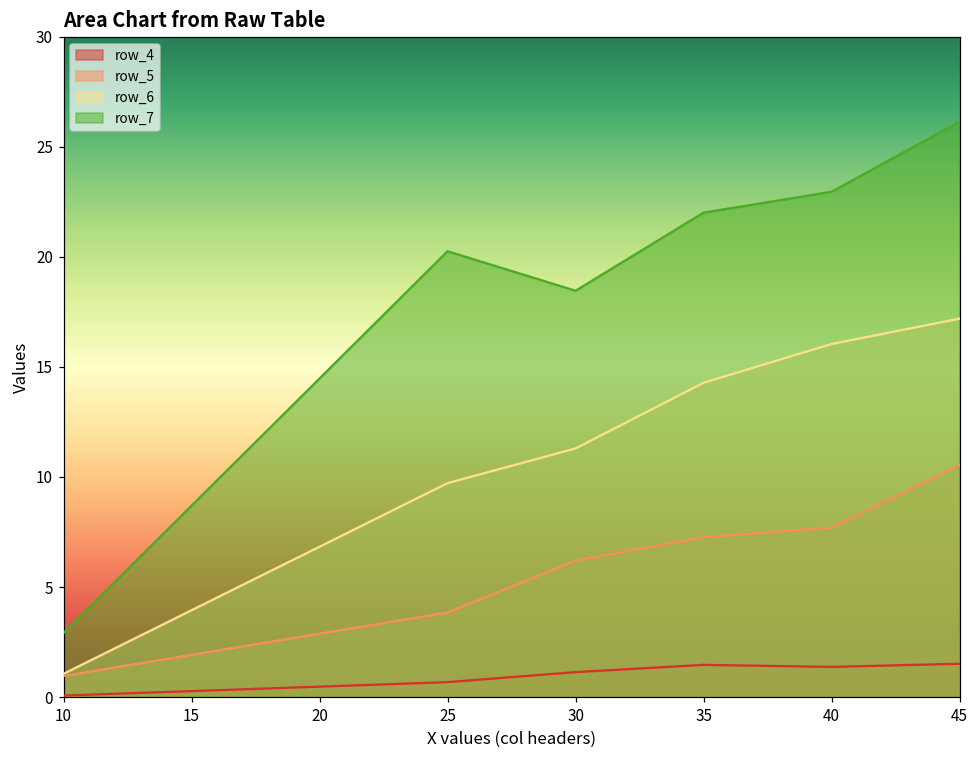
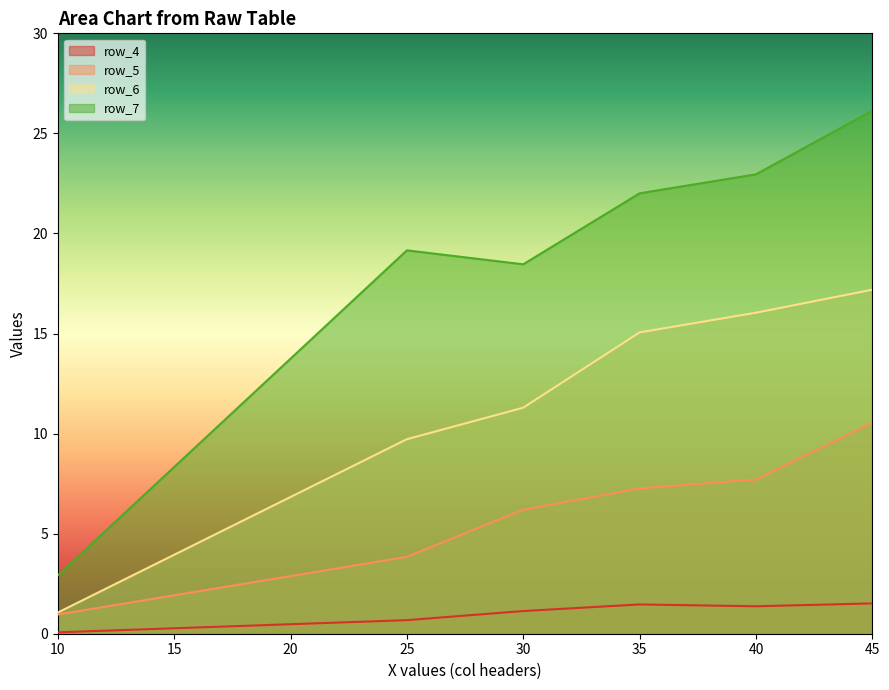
row_7, 25: 20.3 -> 19.2
row_6, 35: 14.3 -> 15.1
